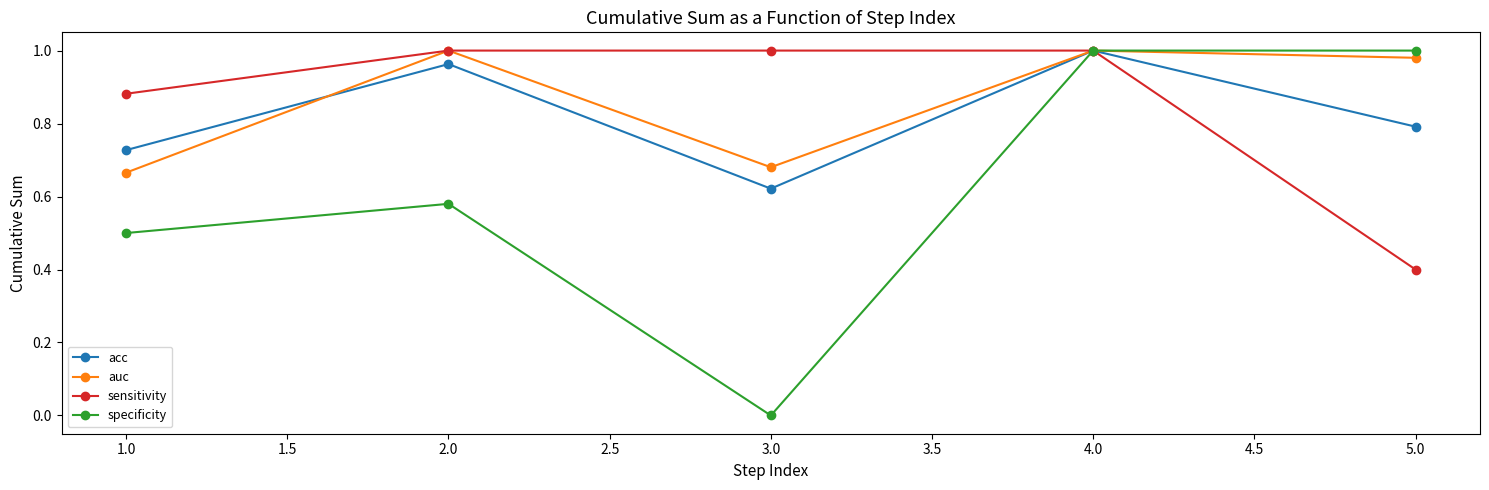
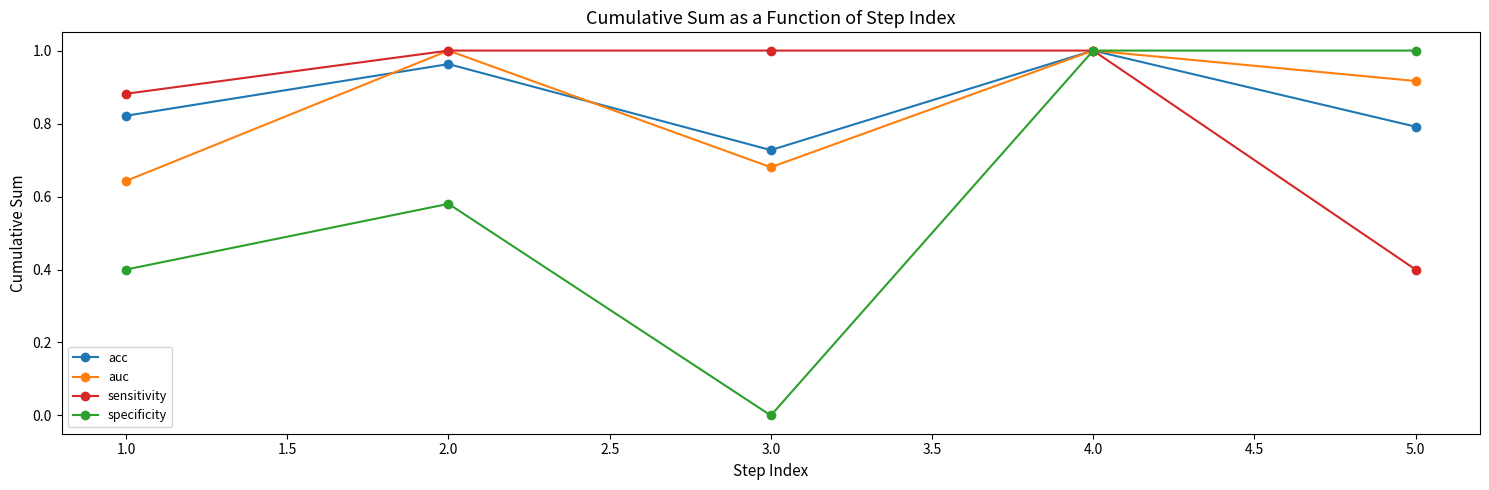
acc, 1.0: 0.73 -> 0.82
auc, 1.0: 0.67 -> 0.64
specificity, 1.0: 0.5 -> 0.4
acc, 3.0: 0.62 -> 0.73
auc, 5.0: 0.98 -> 0.92
